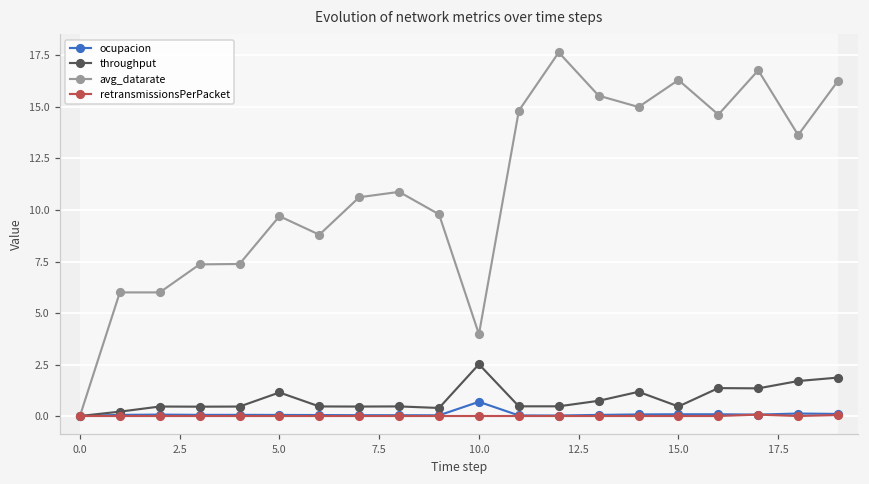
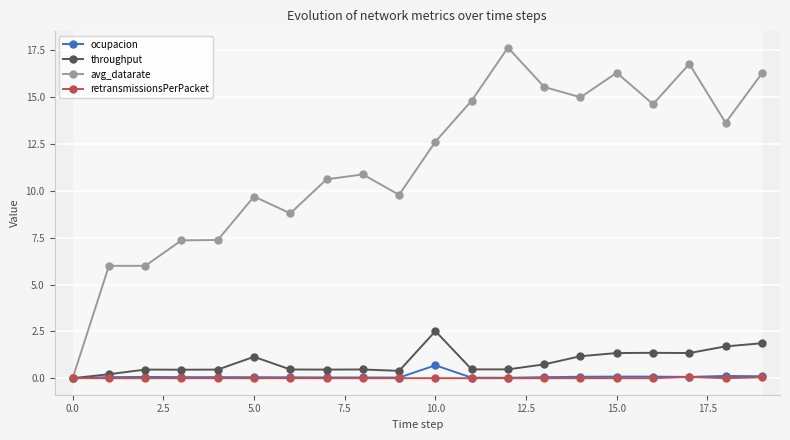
avg_datarate, 10.0: 4.0 -> 12.6
throughput, 15.0: 0.5 -> 1.3
